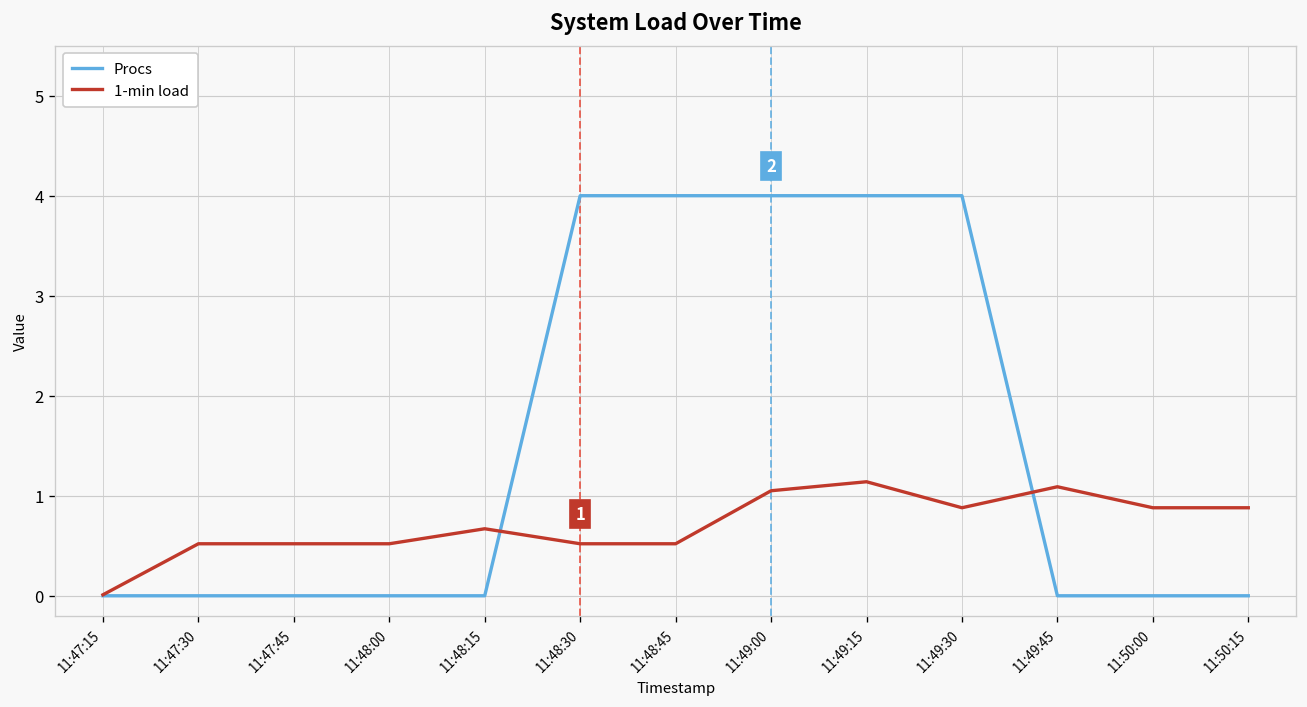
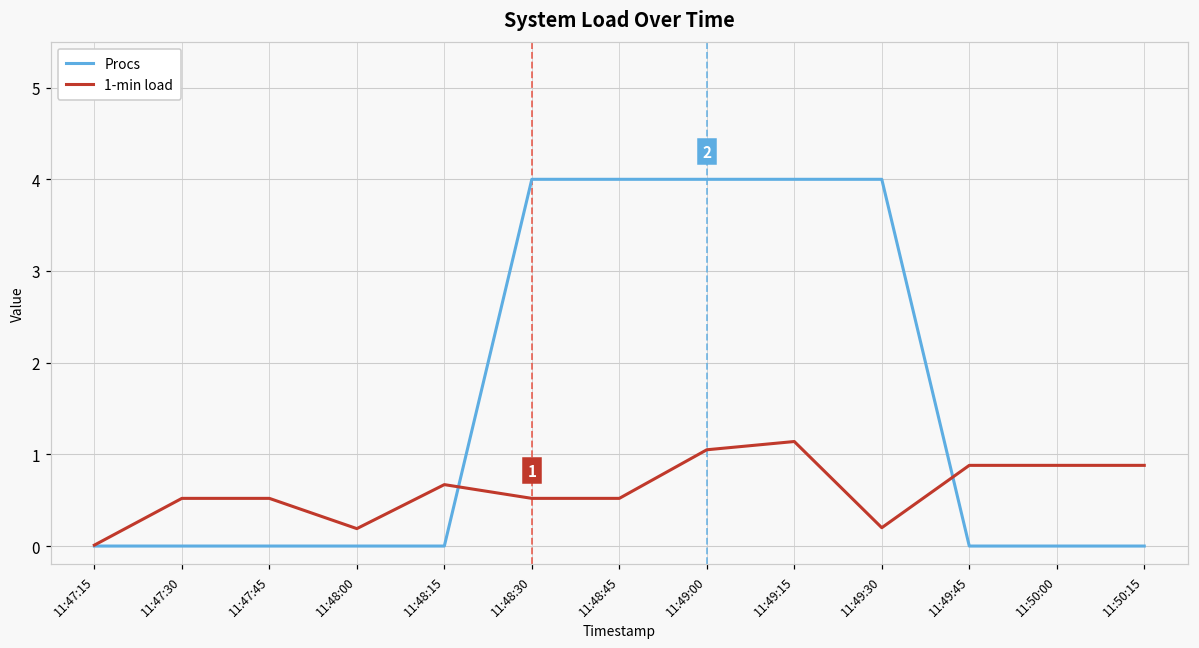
1-min load, 11:48:00: 0.5 -> 0.2
1-min load, 11:49:30: 0.9 -> 0.2
1-min load, 11:49:45: 1.1 -> 0.9
